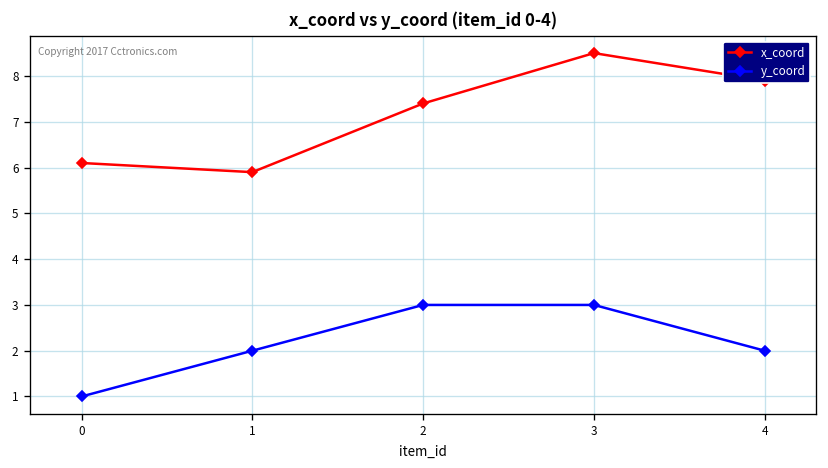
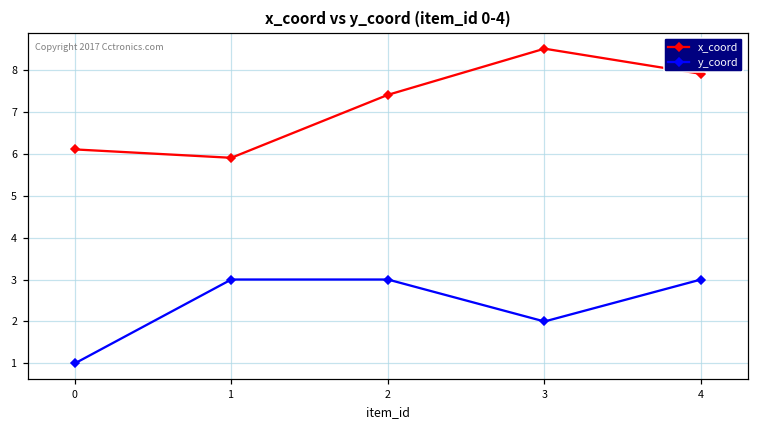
y_coord, 1: 2 -> 3
y_coord, 3: 3 -> 2
y_coord, 4: 2 -> 3
